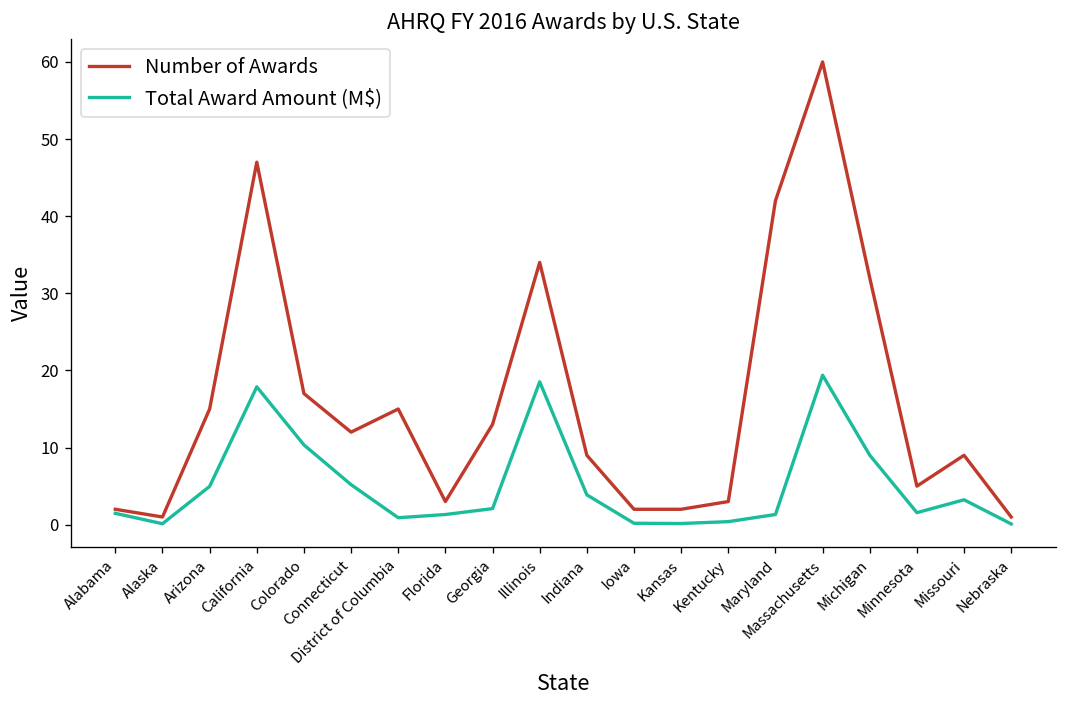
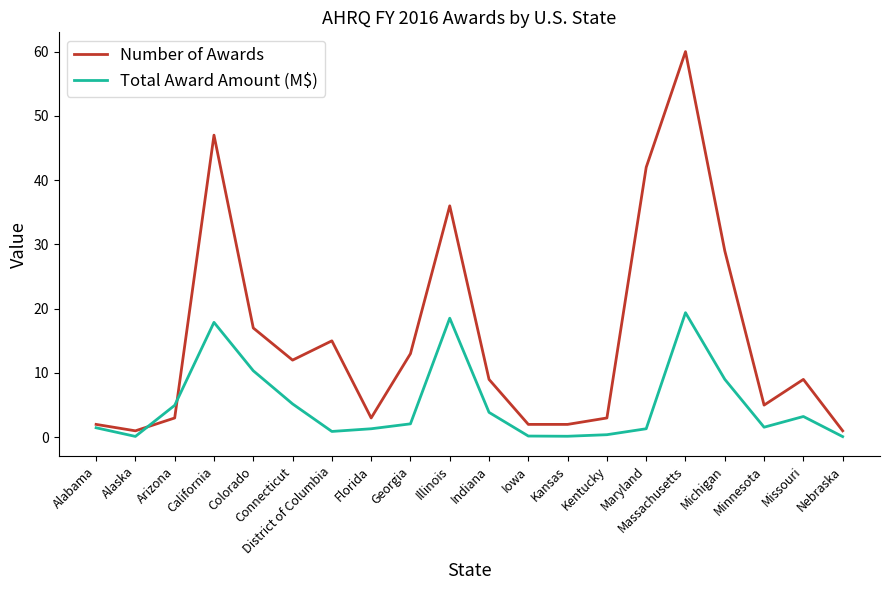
Number of Awards, Arizona: 15 -> 3
Number of Awards, Illinois: 34 -> 36
Number of Awards, Michigan: 32 -> 29
